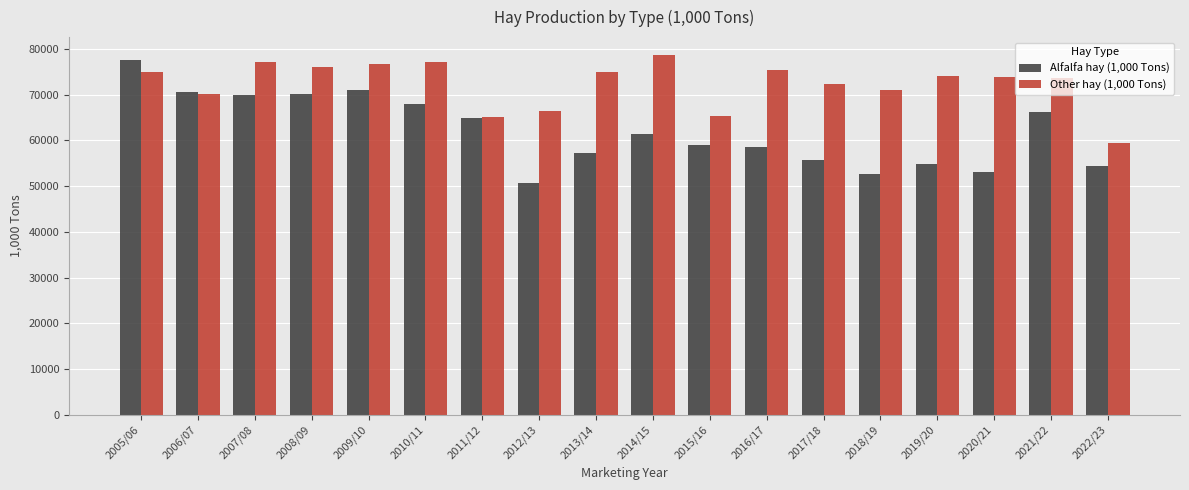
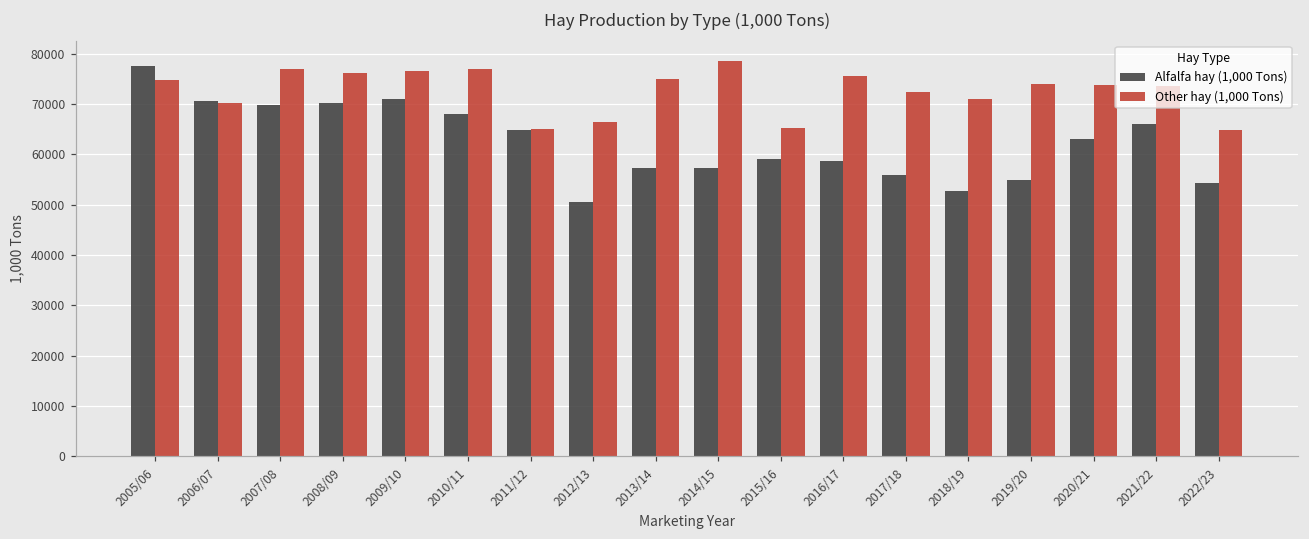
Alfalfa hay (1,000 Tons), 2014/15: 61000 -> 57000
Alfalfa hay (1,000 Tons), 2020/21: 53000 -> 63000
Other hay (1,000 Tons), 2022/23: 60000 -> 65000
